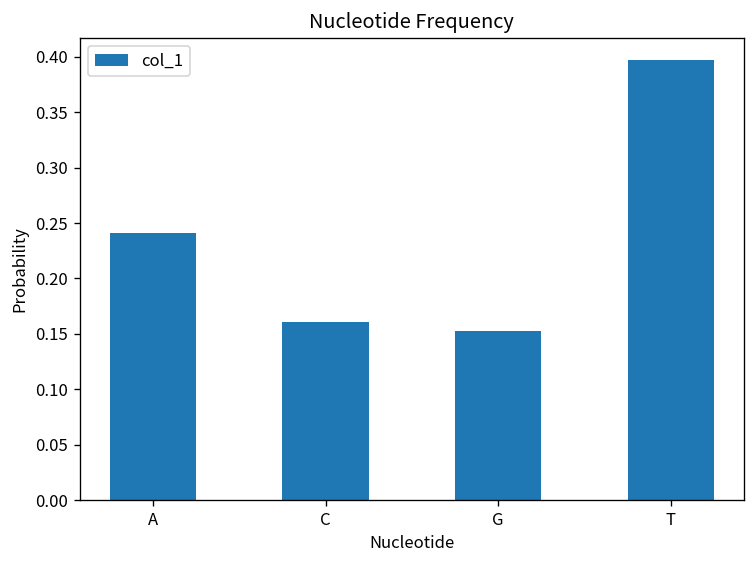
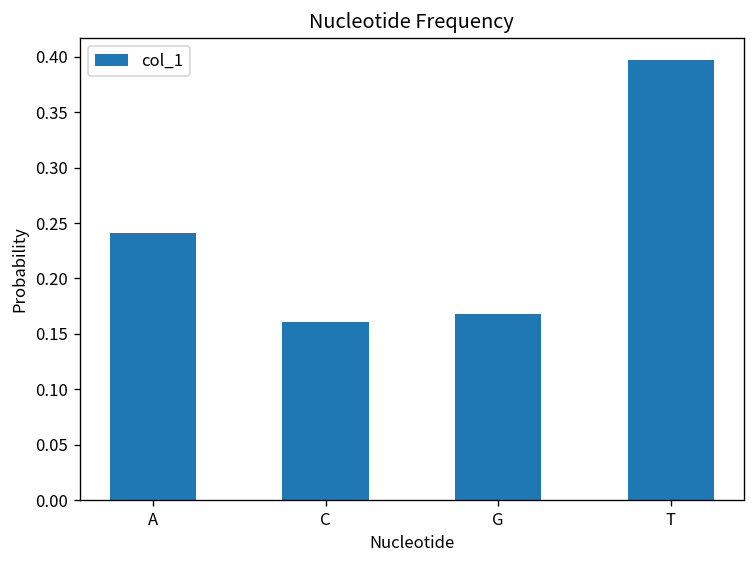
G: 0.15 -> 0.17
